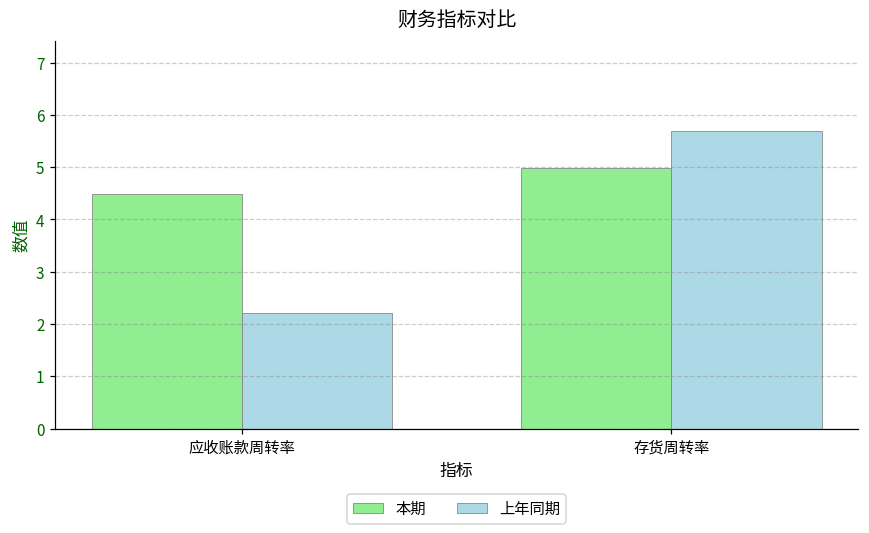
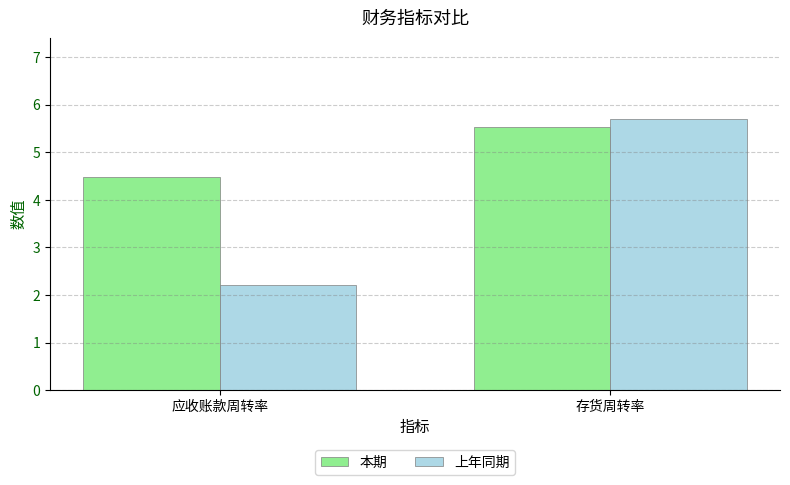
本期, 存货周转率: 5.0 -> 5.5
